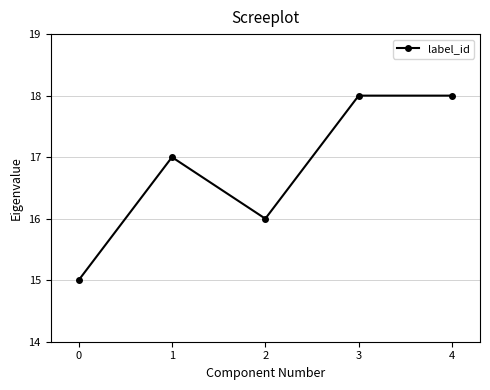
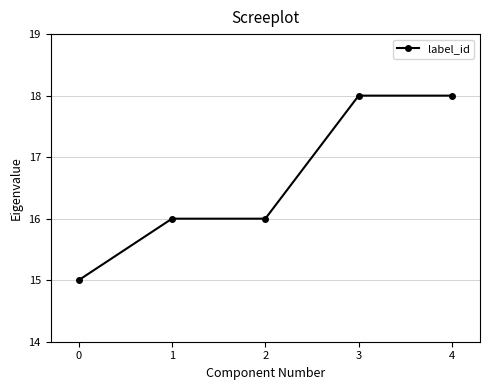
1: 17 -> 16
